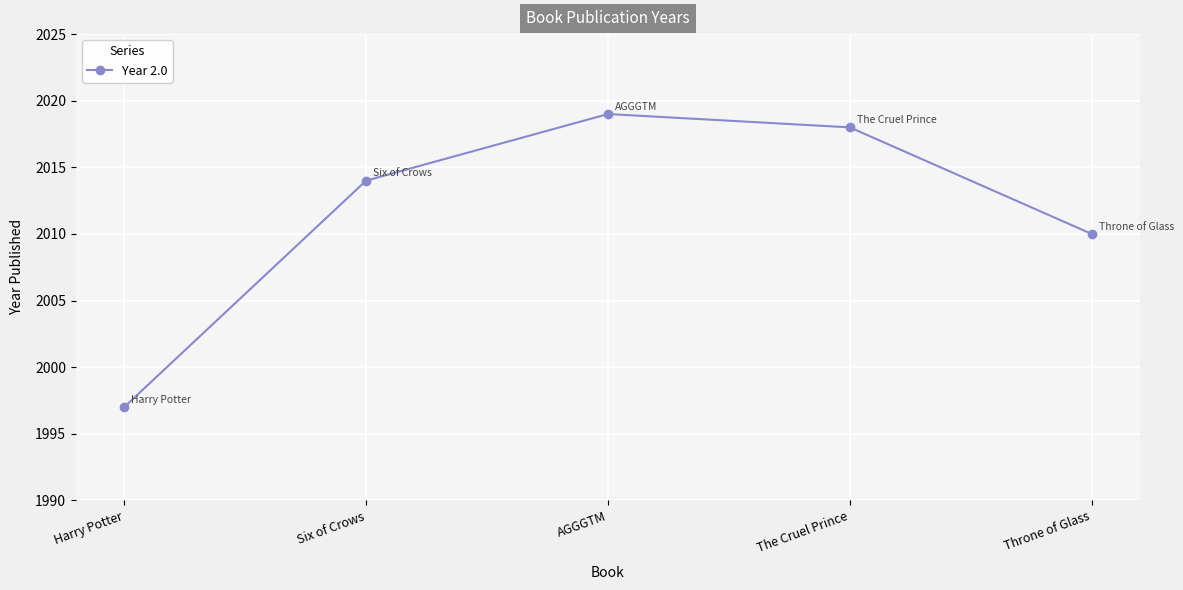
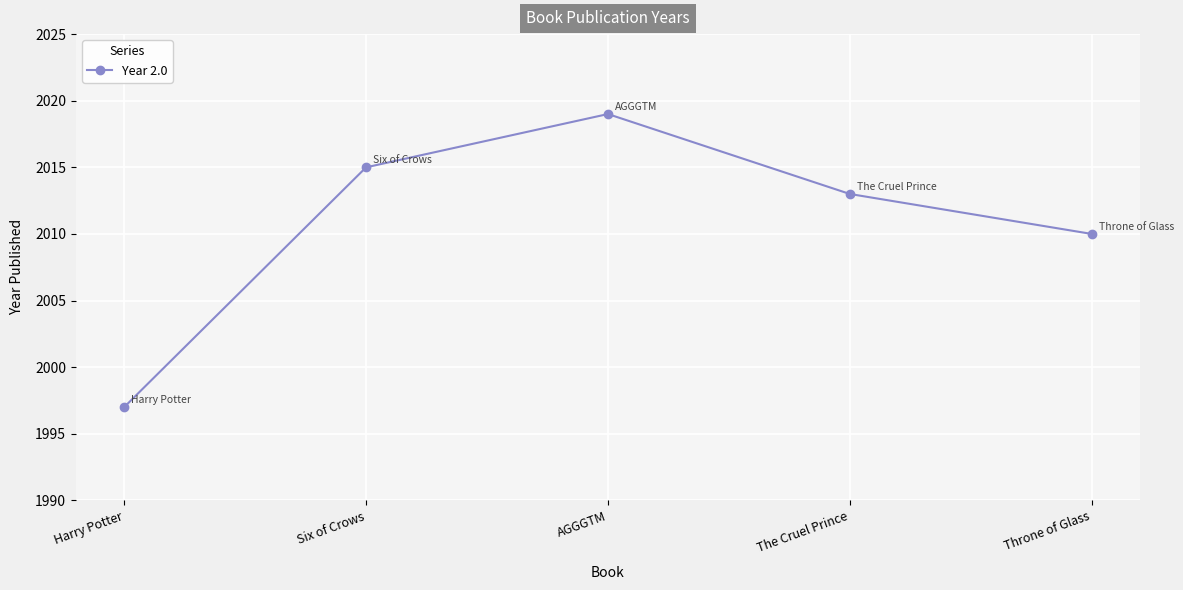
Six of Crows: 2014 -> 2015
The Cruel Prince: 2018 -> 2013
